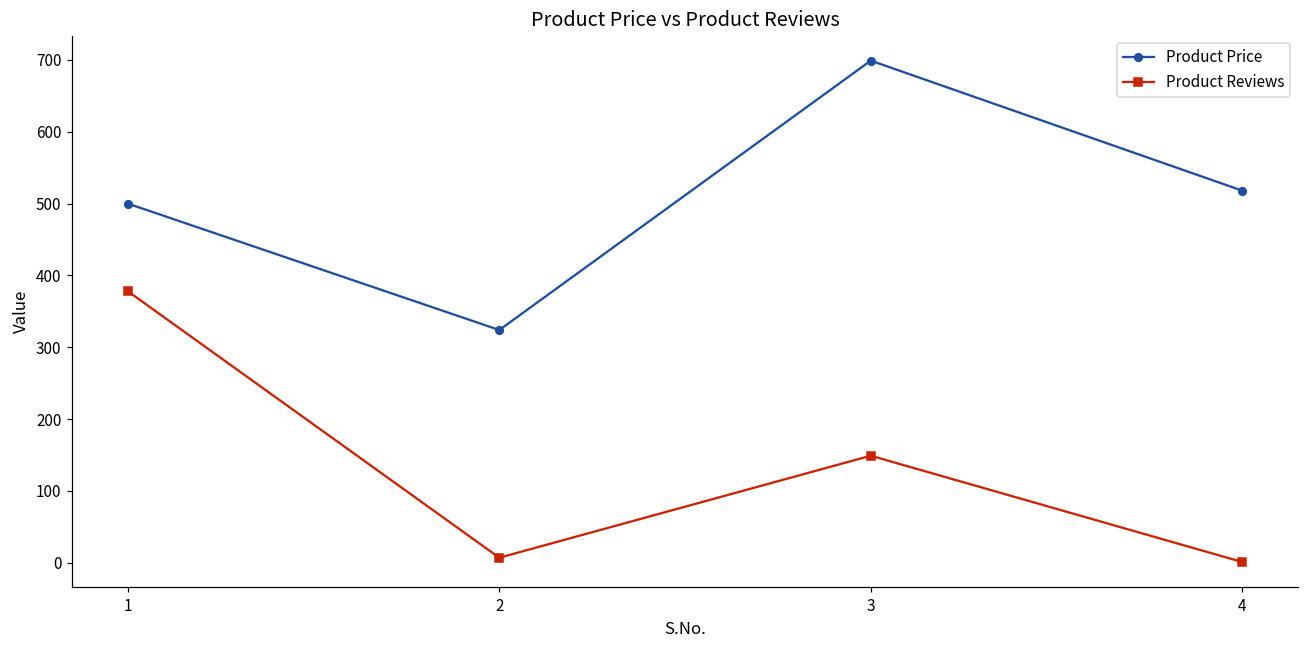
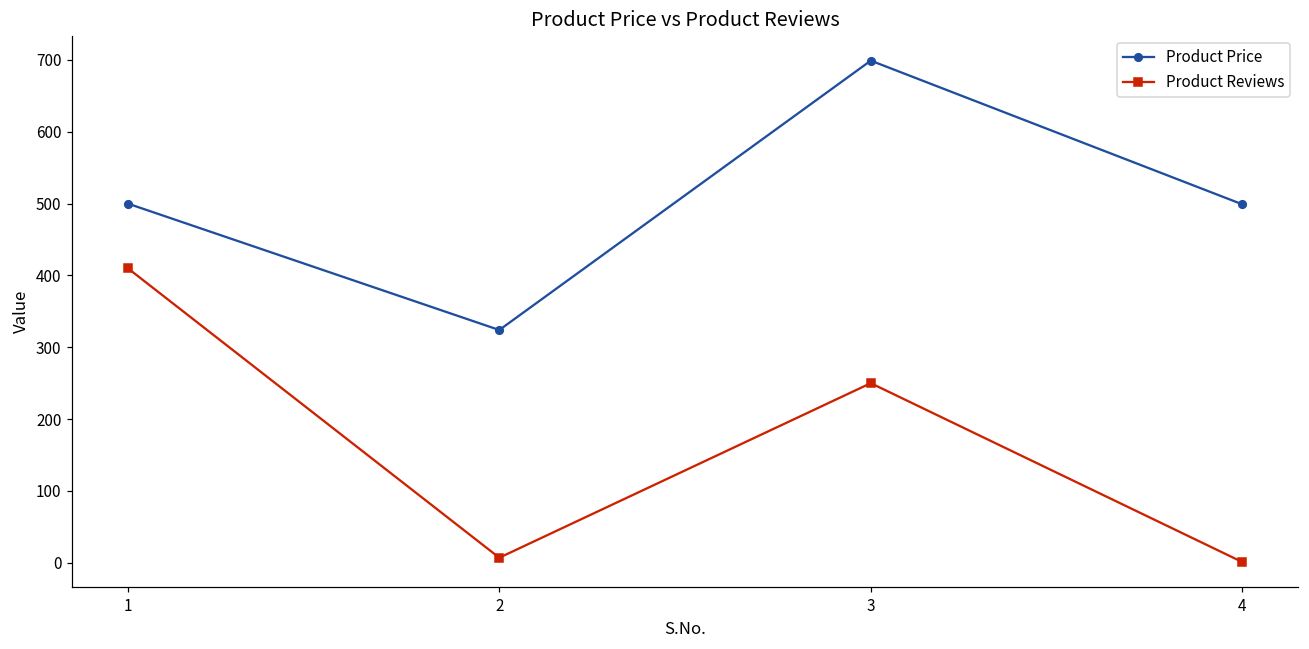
Product Reviews, 1: 380 -> 410
Product Reviews, 3: 150 -> 250
Product Price, 4: 520 -> 500
